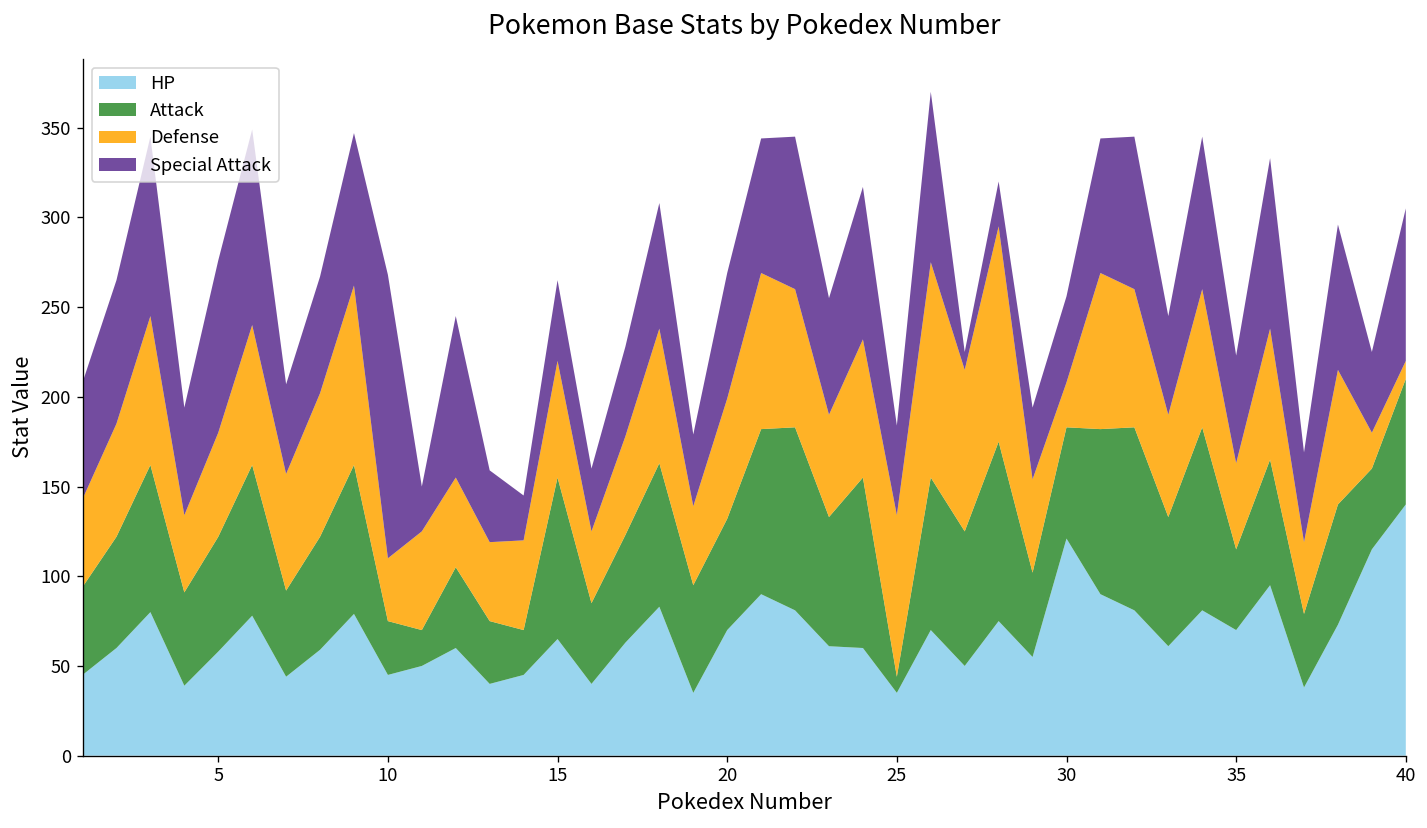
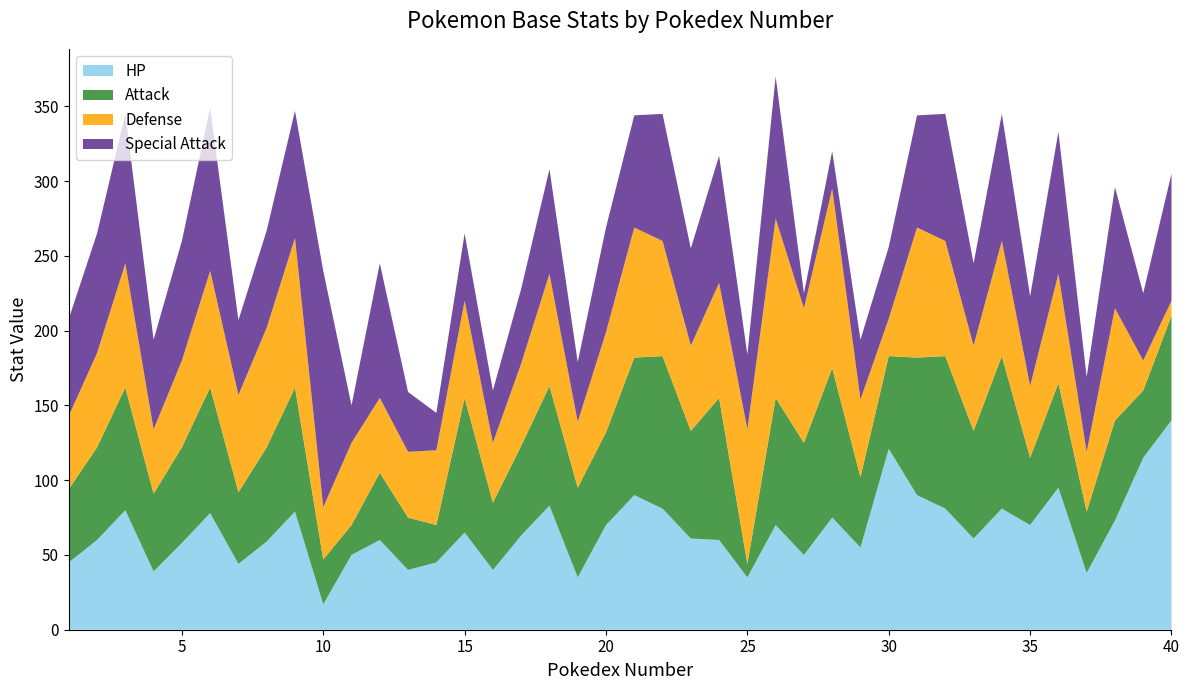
Special Attack, 5: 96 -> 80
HP, 10: 45 -> 17
